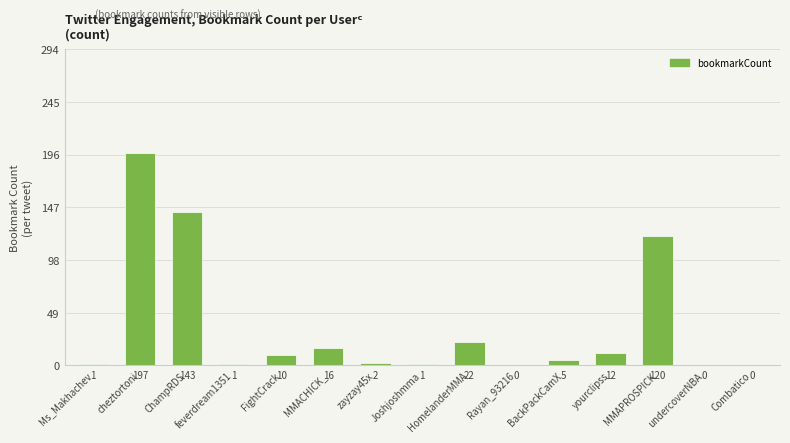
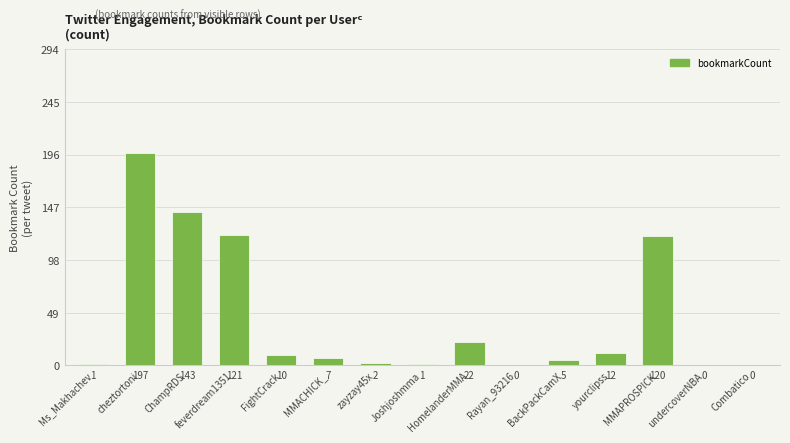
feverdream1351: 1 -> 121
MMACHICK_: 16 -> 7
